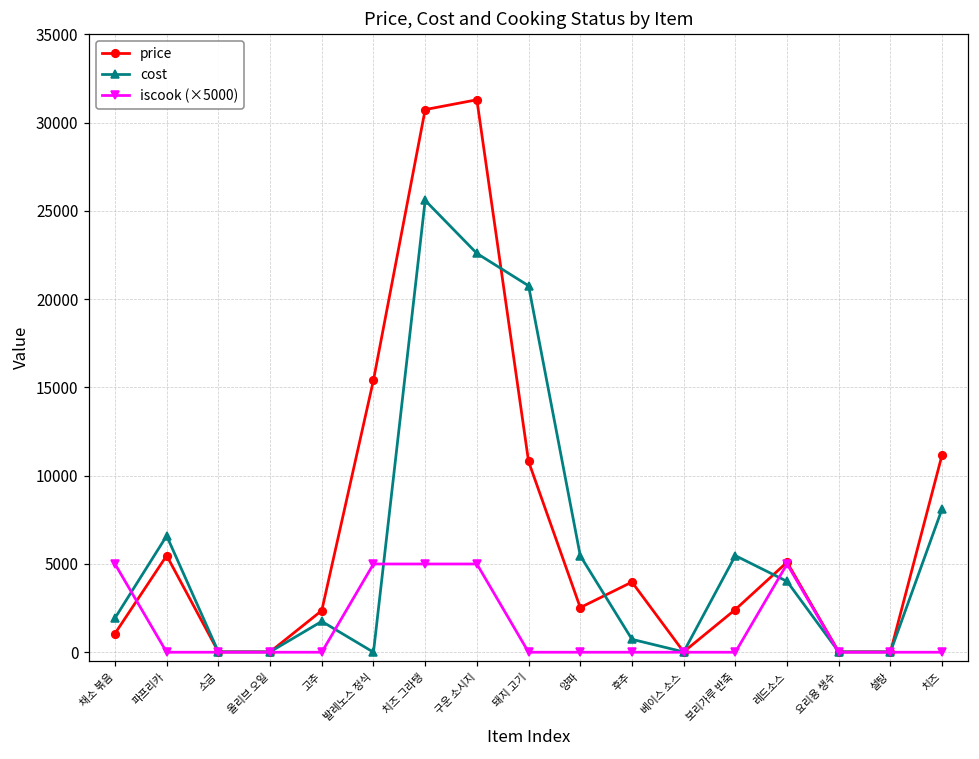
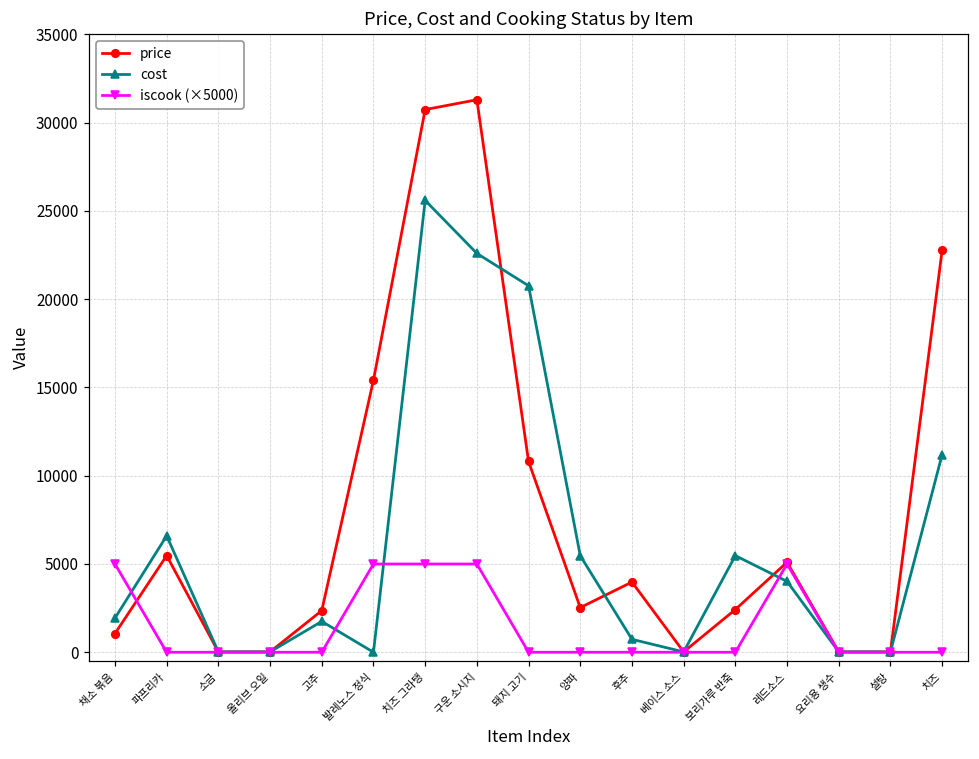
price, 치즈: 11200 -> 22800
cost, 치즈: 8100 -> 11200
